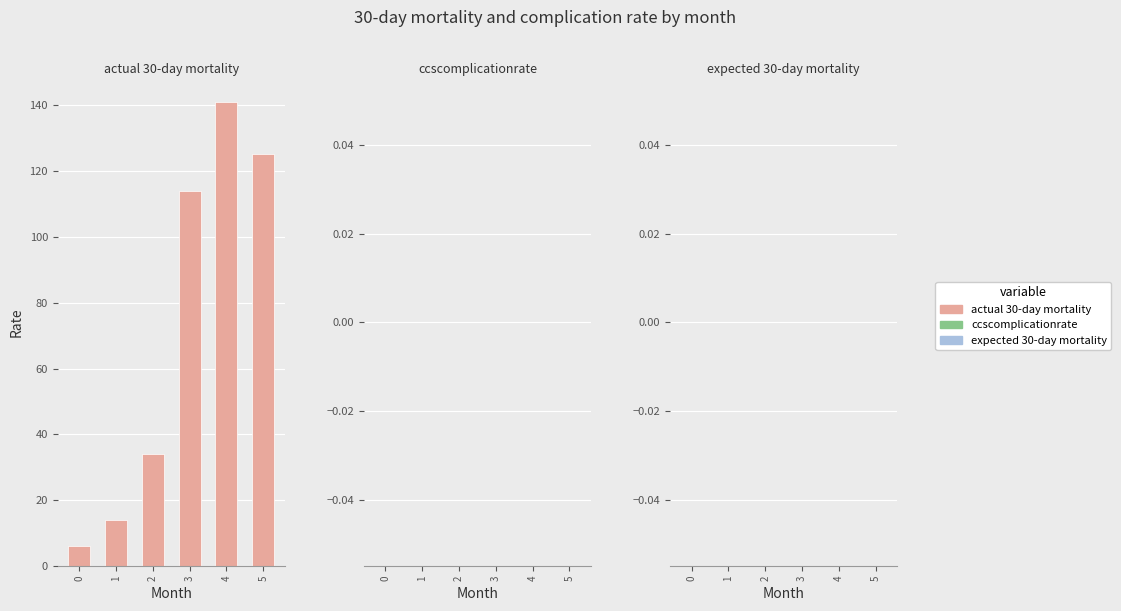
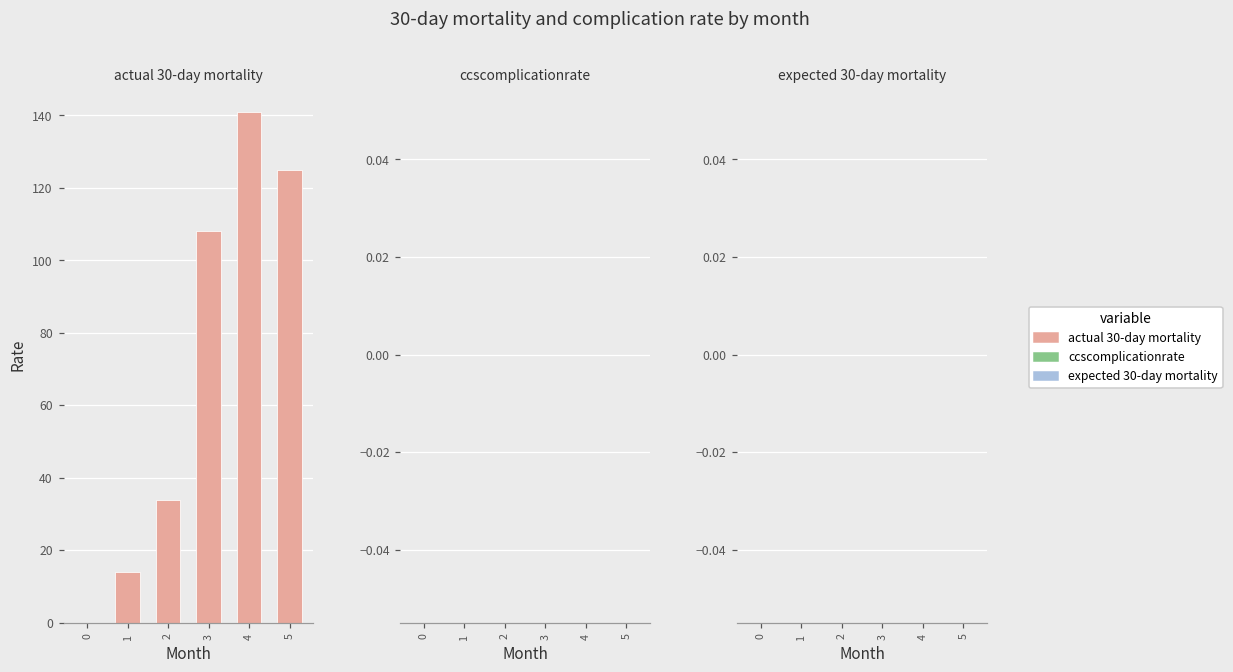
actual 30-day mortality, 0: 6 -> 0
actual 30-day mortality, 3: 114 -> 108
